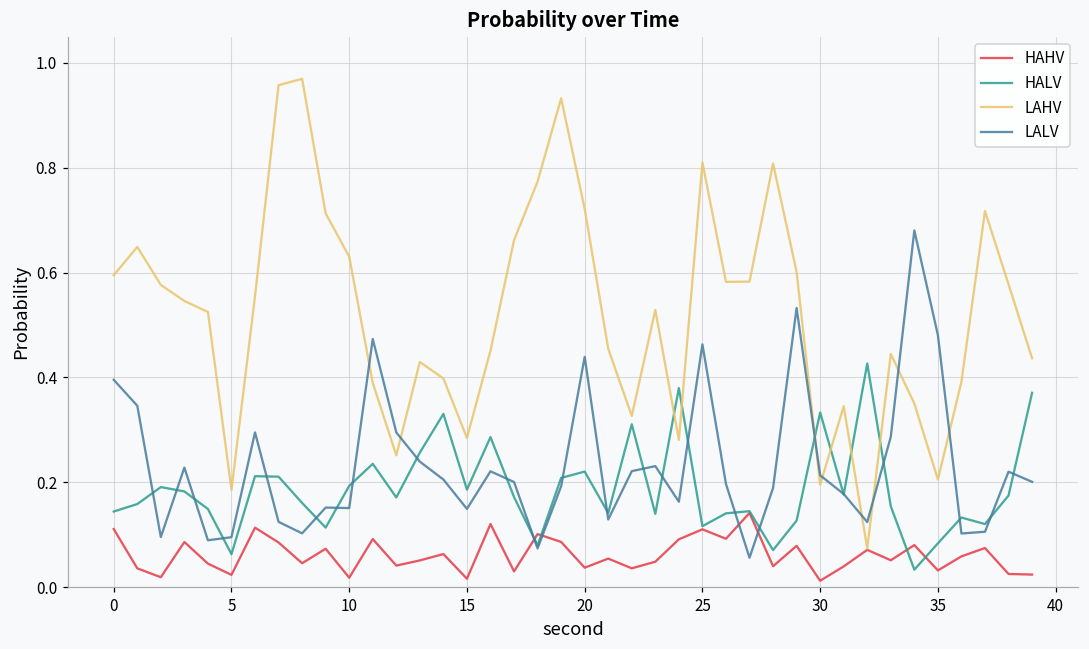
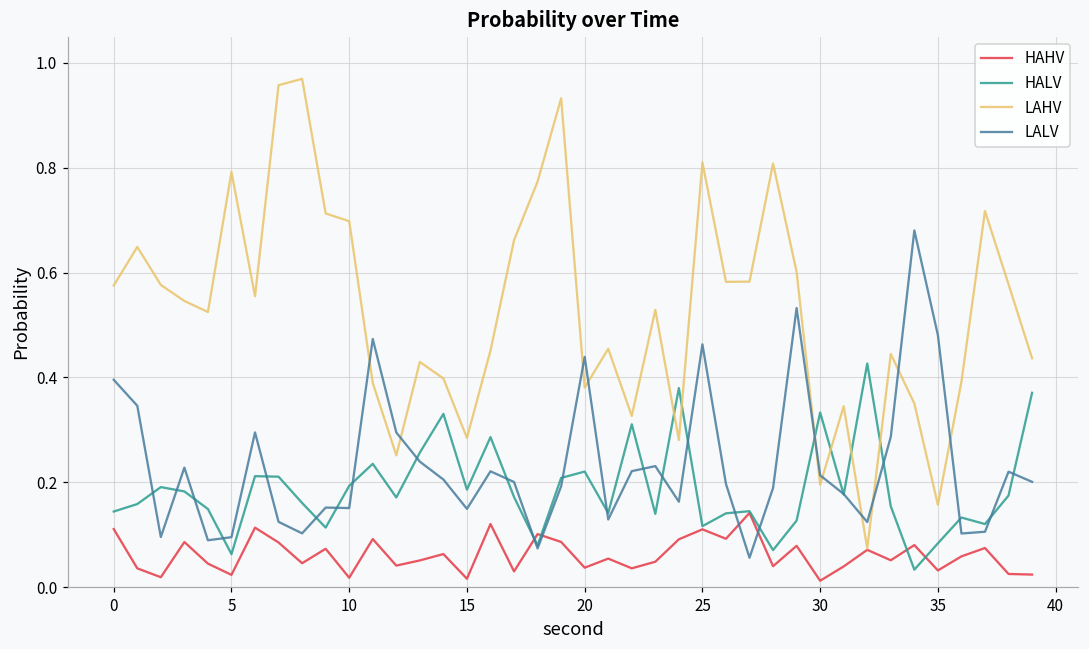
LAHV, 0: 0.59 -> 0.58
LAHV, 5: 0.19 -> 0.79
LAHV, 10: 0.63 -> 0.70
LAHV, 20: 0.72 -> 0.38
LAHV, 35: 0.21 -> 0.16
